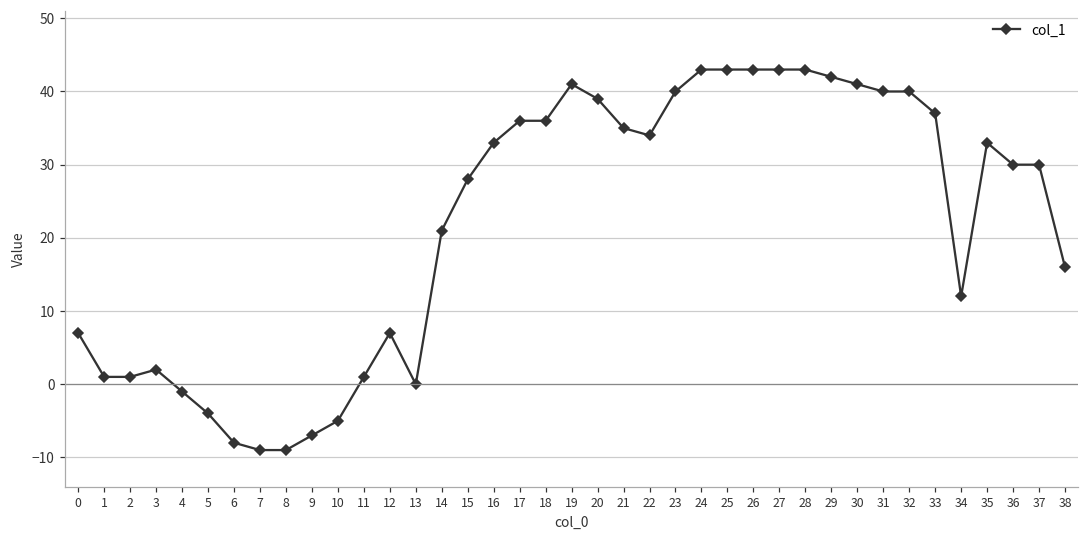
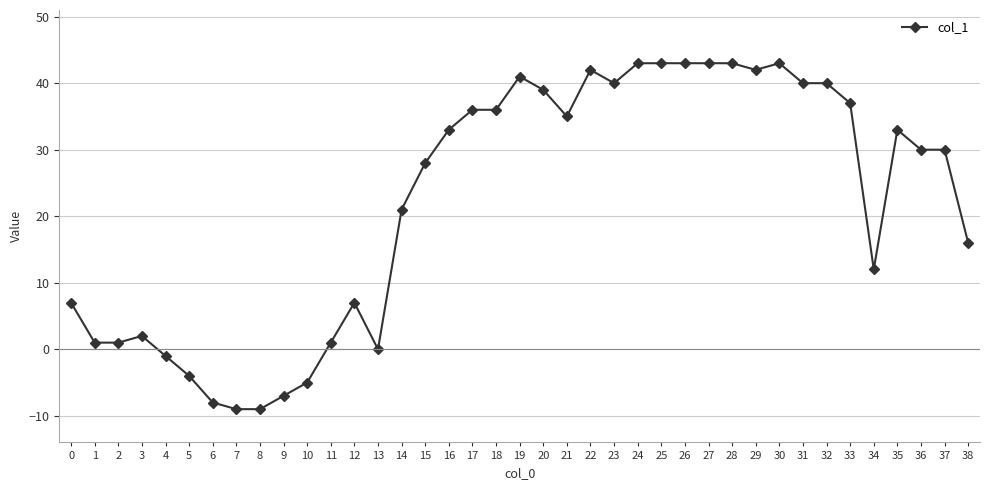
22: 34 -> 42
30: 41 -> 43
